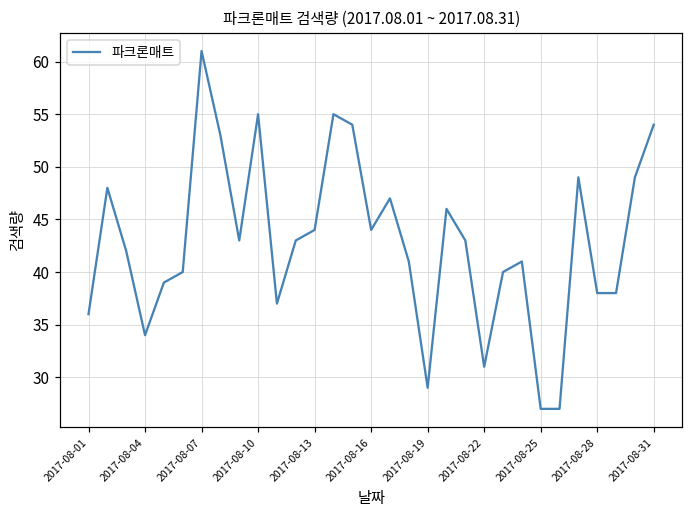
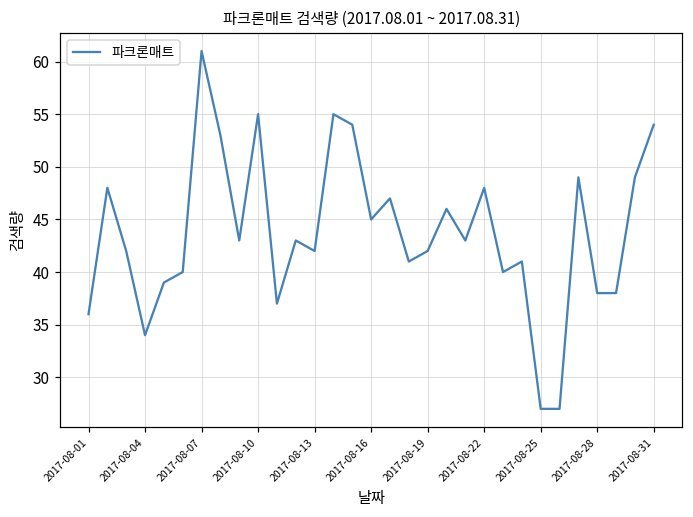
2017-08-13: 44 -> 42
2017-08-16: 44 -> 45
2017-08-19: 29 -> 42
2017-08-22: 31 -> 48
